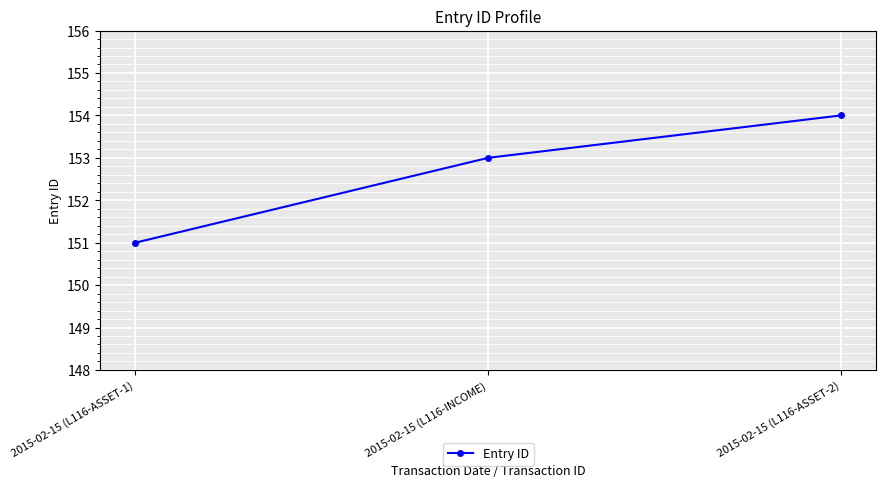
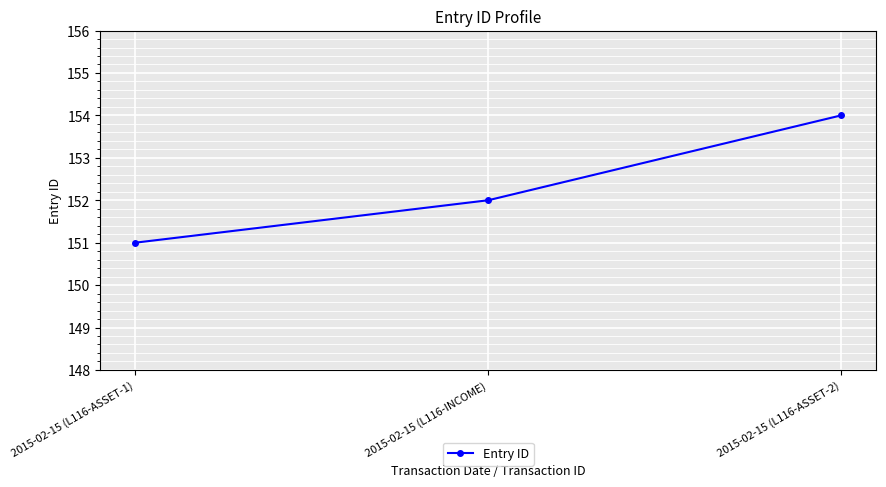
2015-02-15 (L116-INCOME): 153 -> 152
